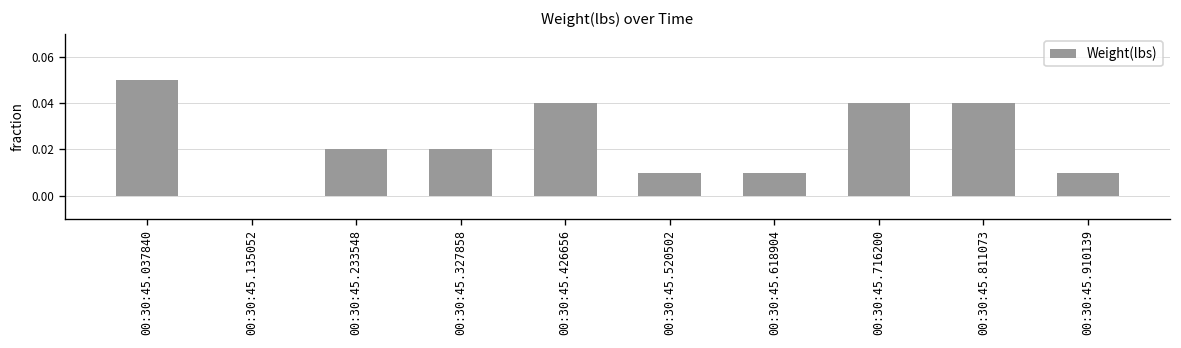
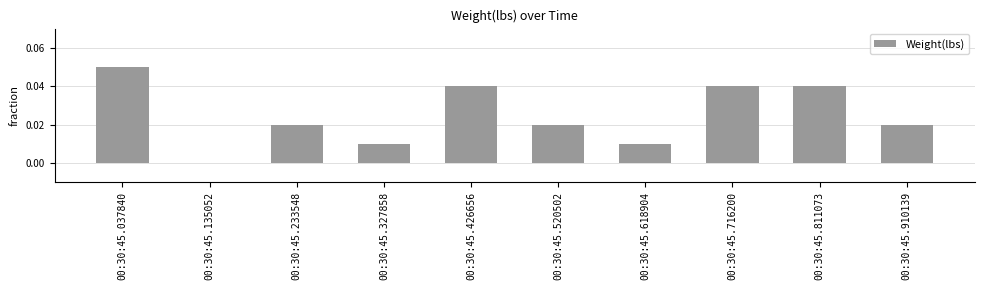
00:30:45.327858: 0.02 -> 0.01
00:30:45.520502: 0.01 -> 0.02
00:30:45.910139: 0.01 -> 0.02
